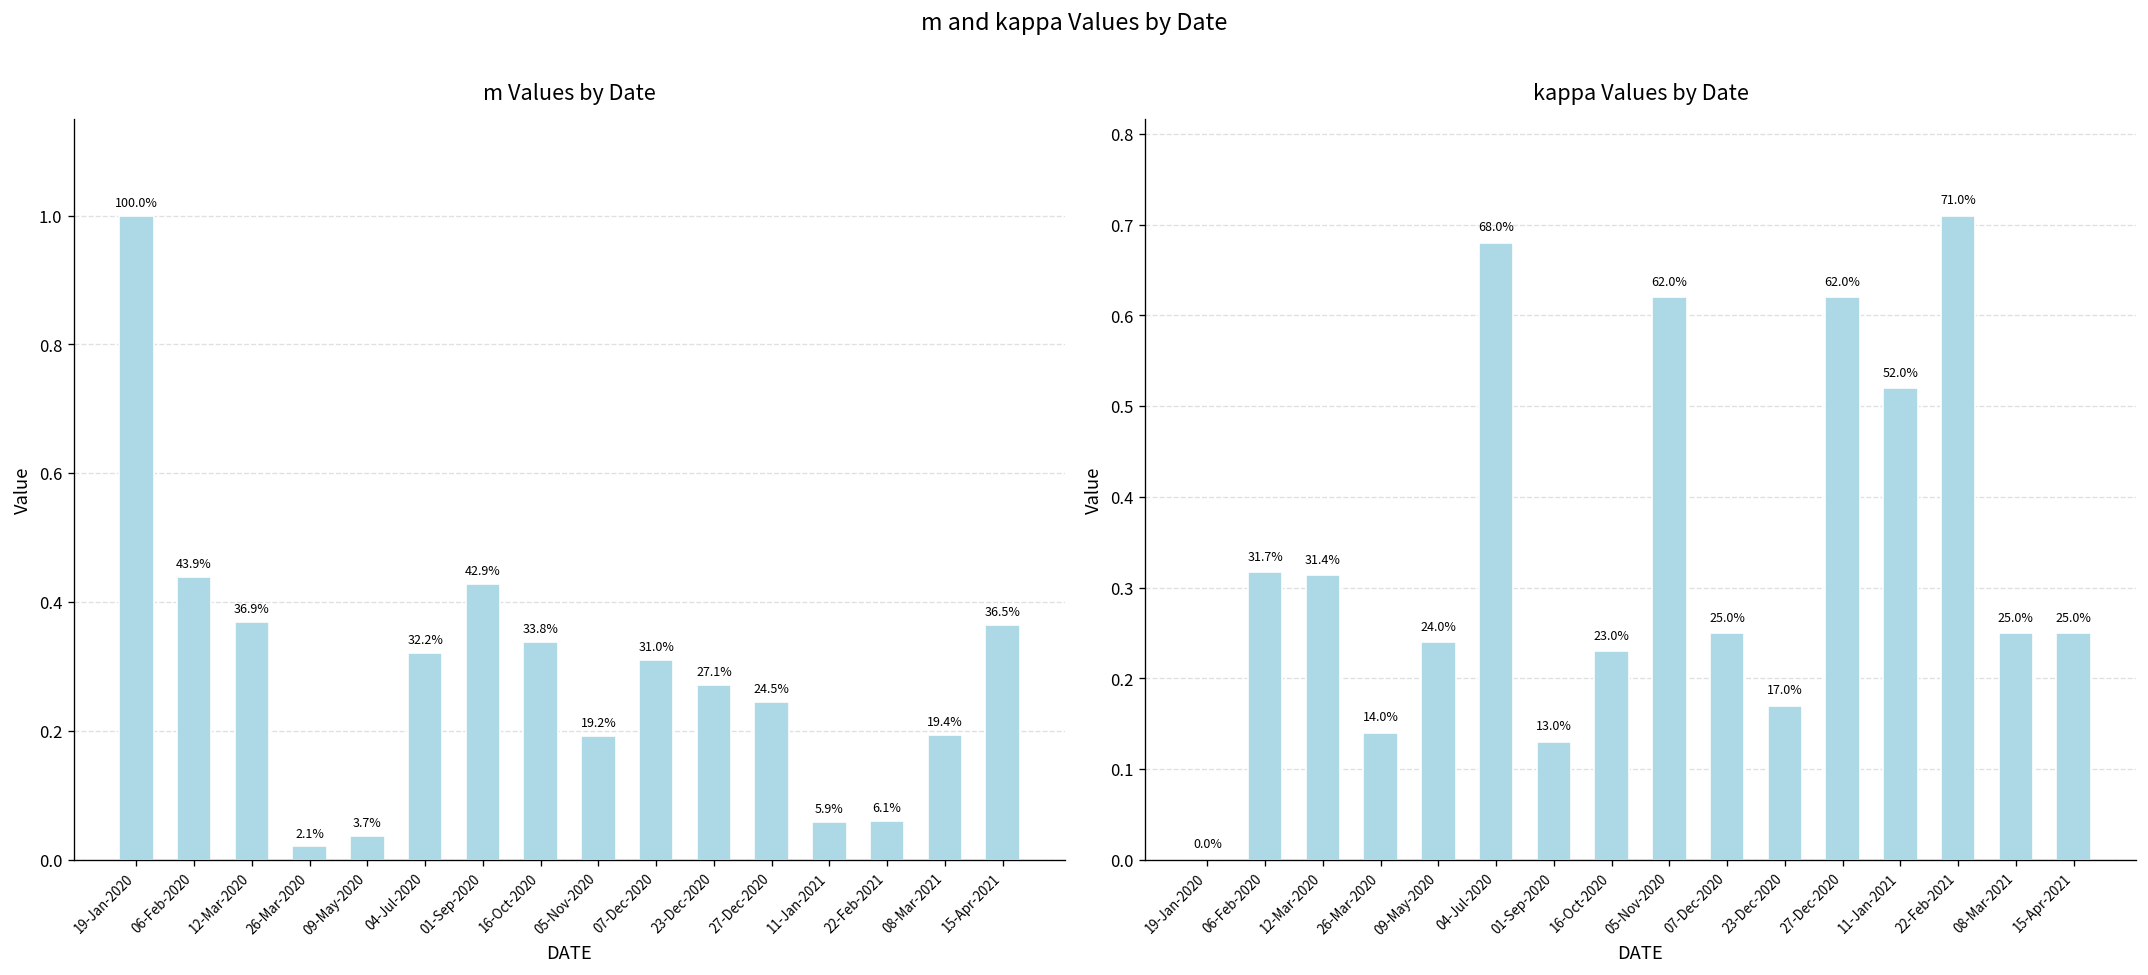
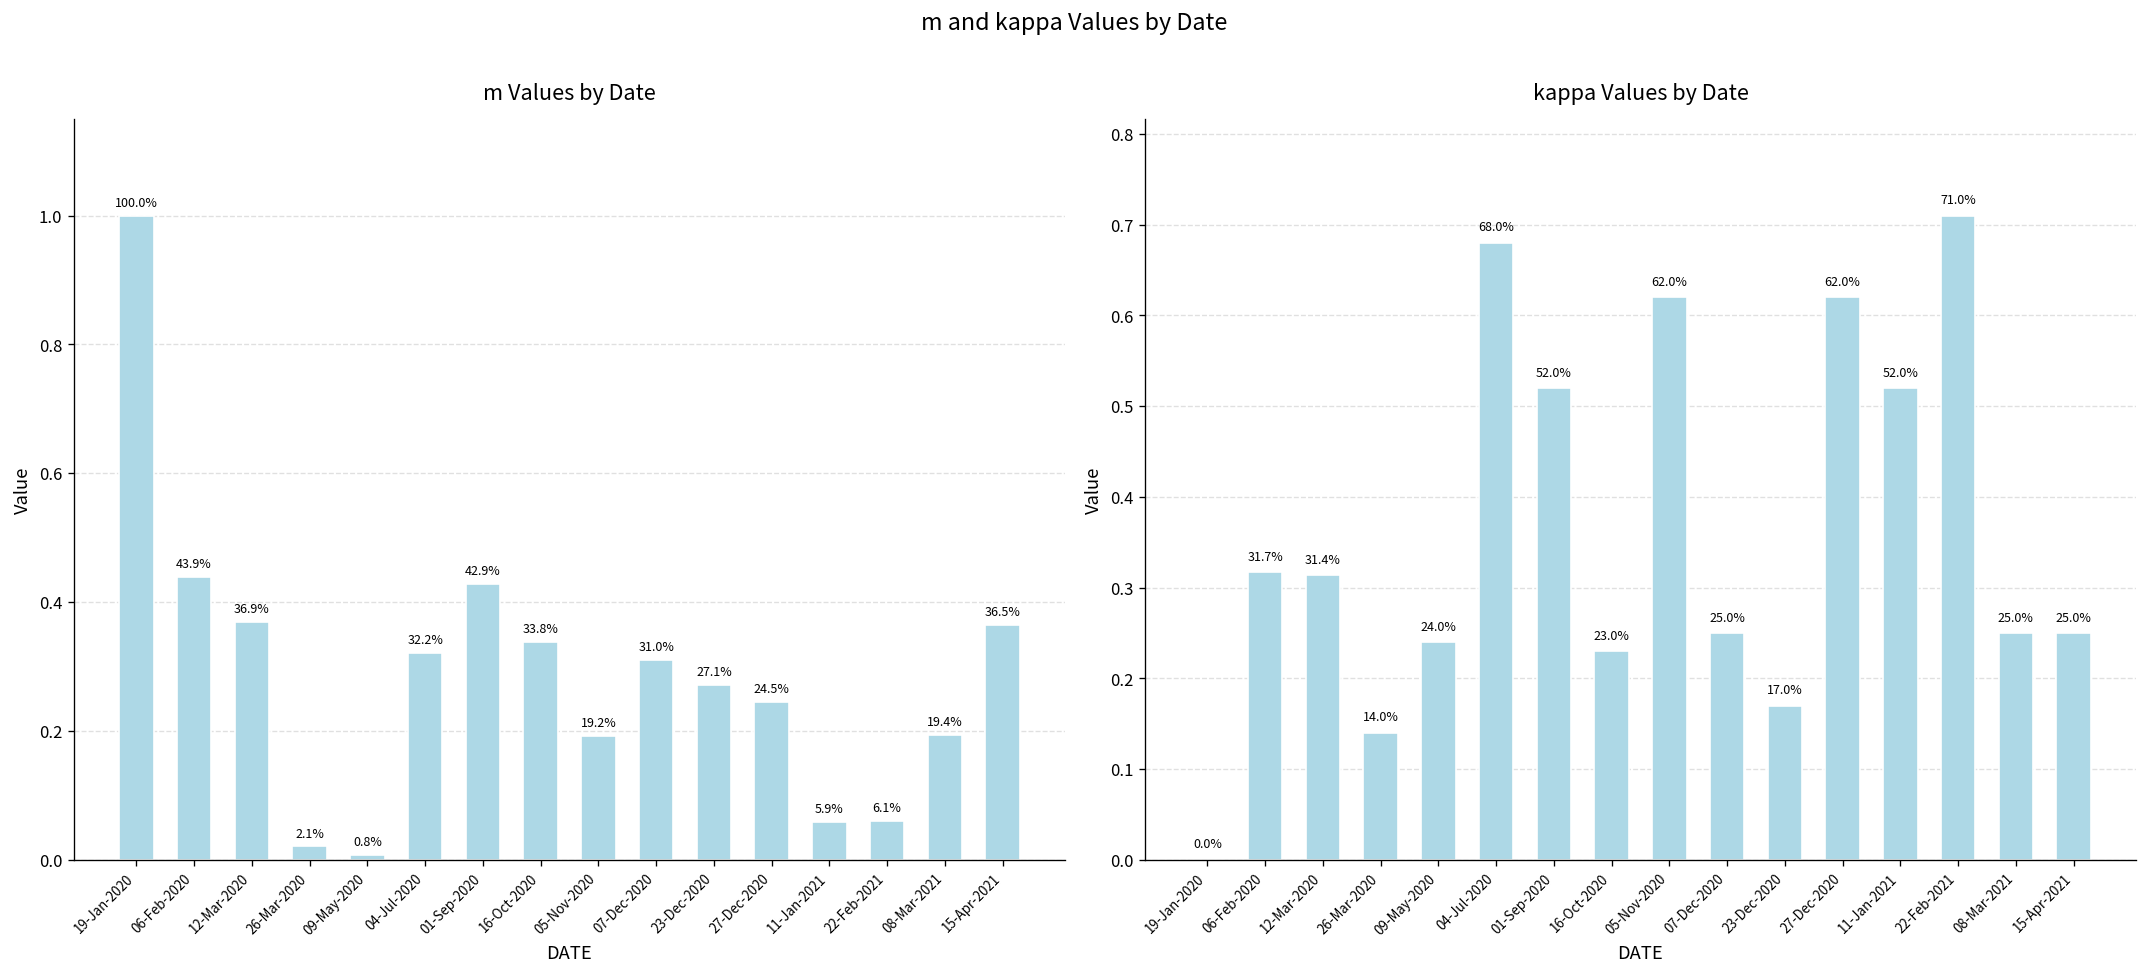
m Values by Date, 09-May-2020: 3.7% -> 0.8%
kappa Values by Date, 01-Sep-2020: 13.0% -> 52.0%
